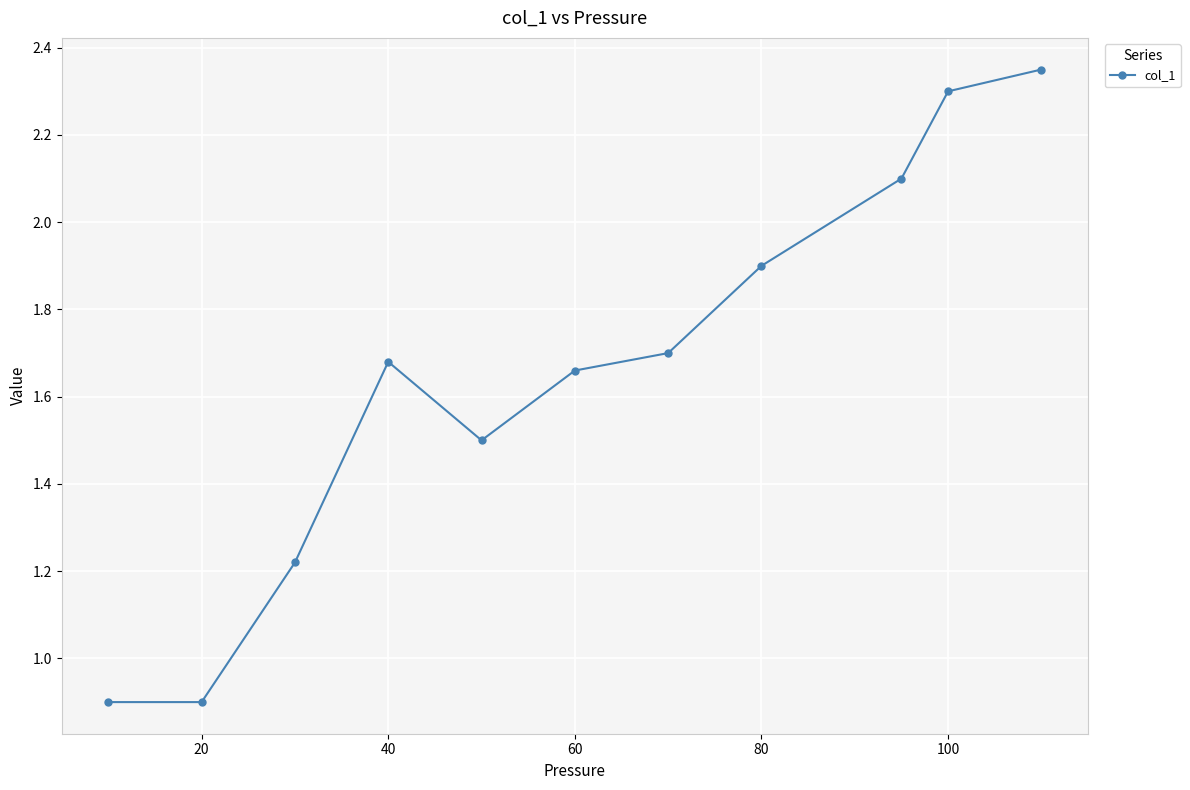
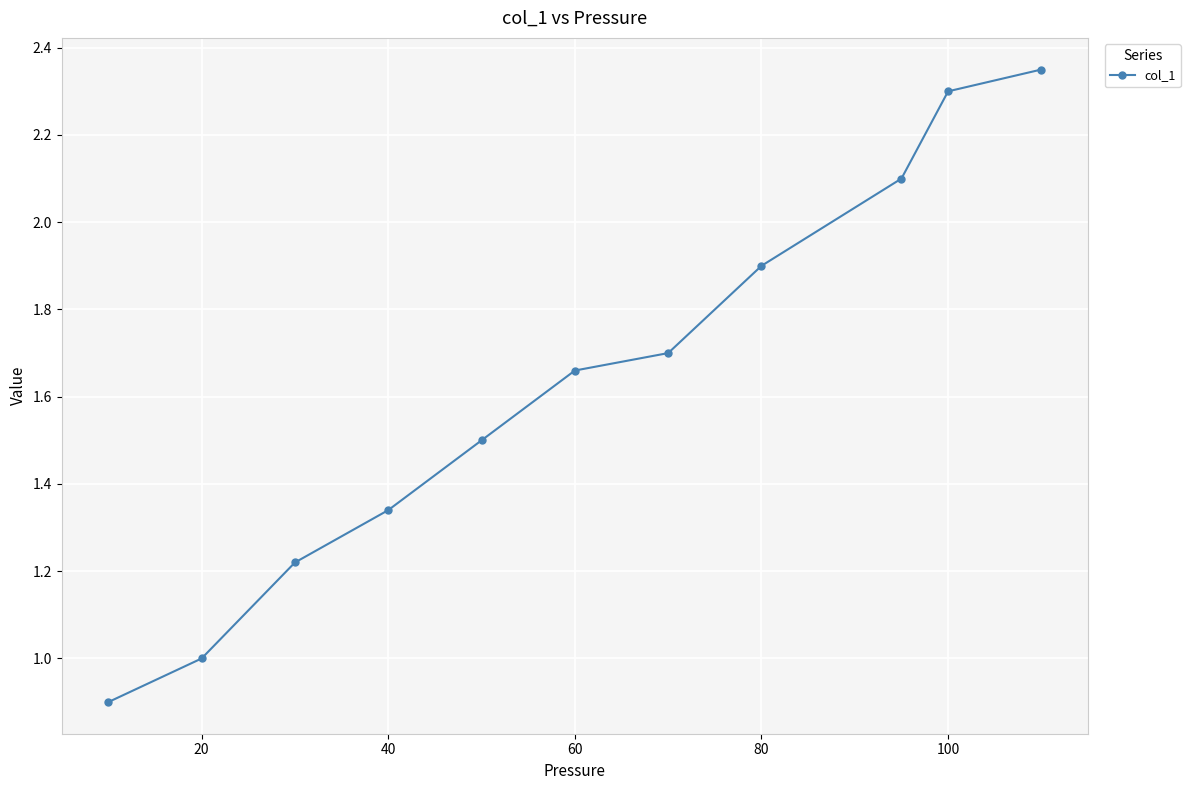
20: 0.9 -> 1.0
40: 1.68 -> 1.34
